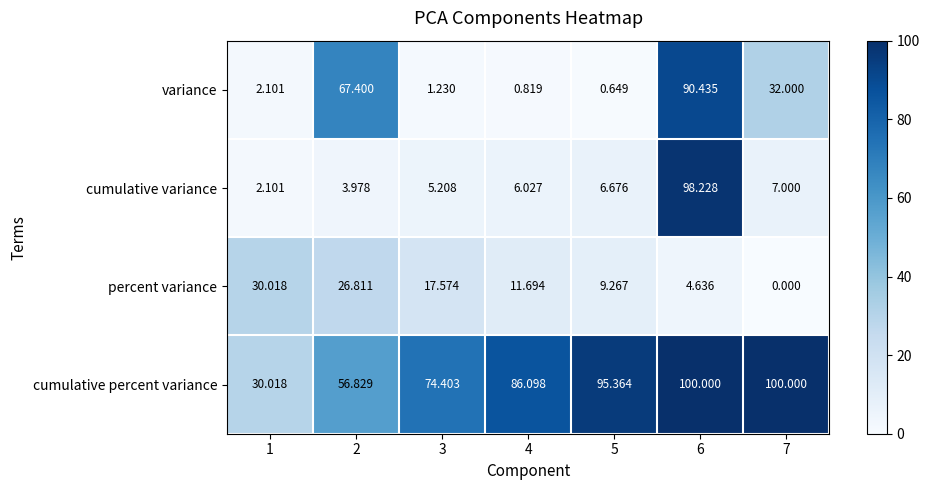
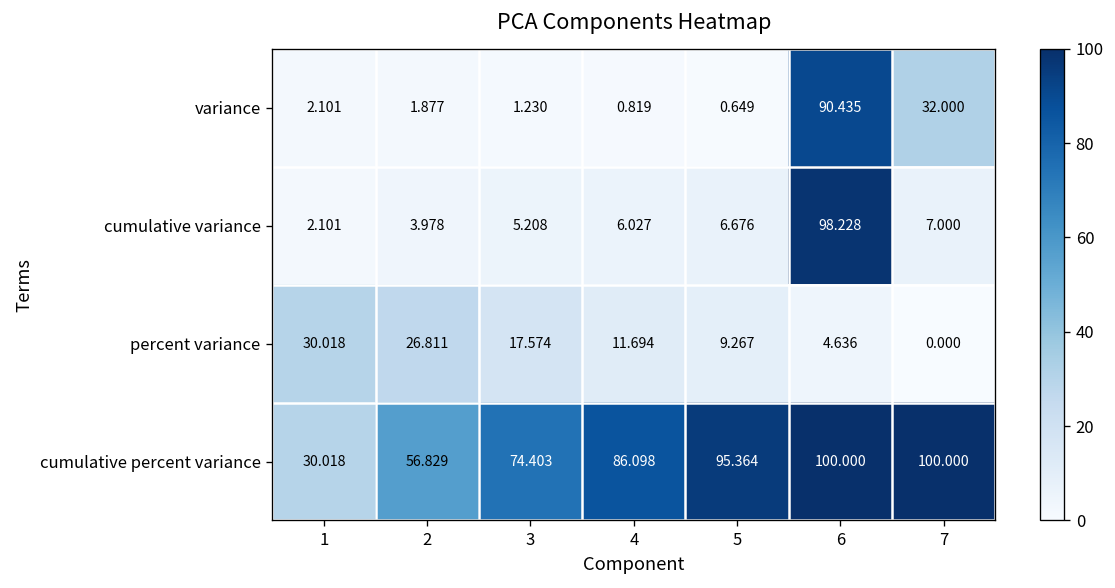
variance, 2: 67.400 -> 1.877
